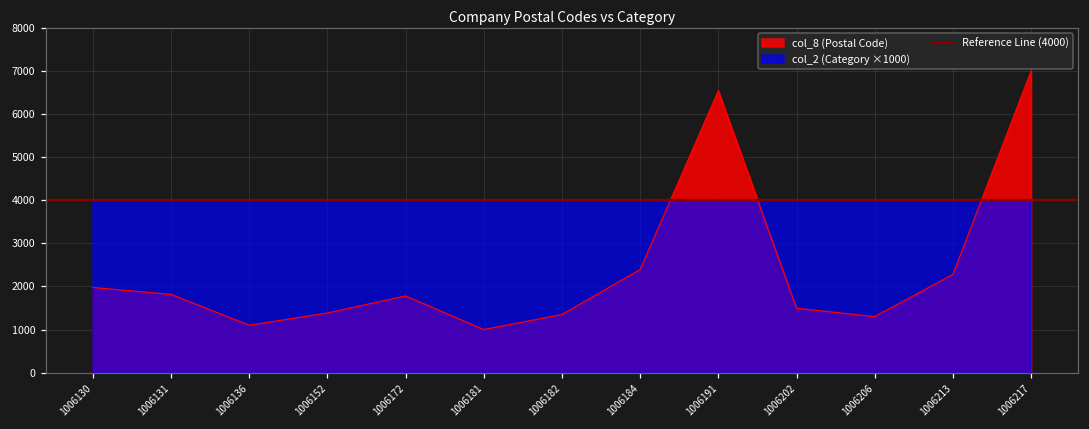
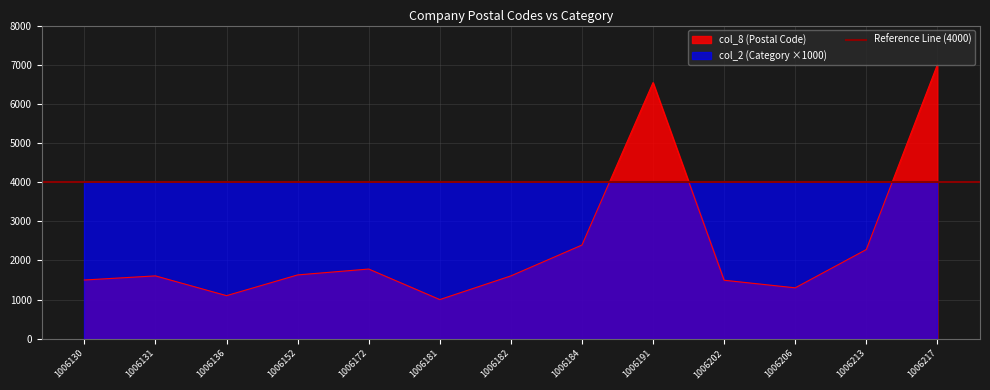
col_8 (Postal Code), 1006130: 2000 -> 1500
col_8 (Postal Code), 1006131: 1800 -> 1600
col_8 (Postal Code), 1006152: 1400 -> 1600
col_8 (Postal Code), 1006182: 1300 -> 1600
